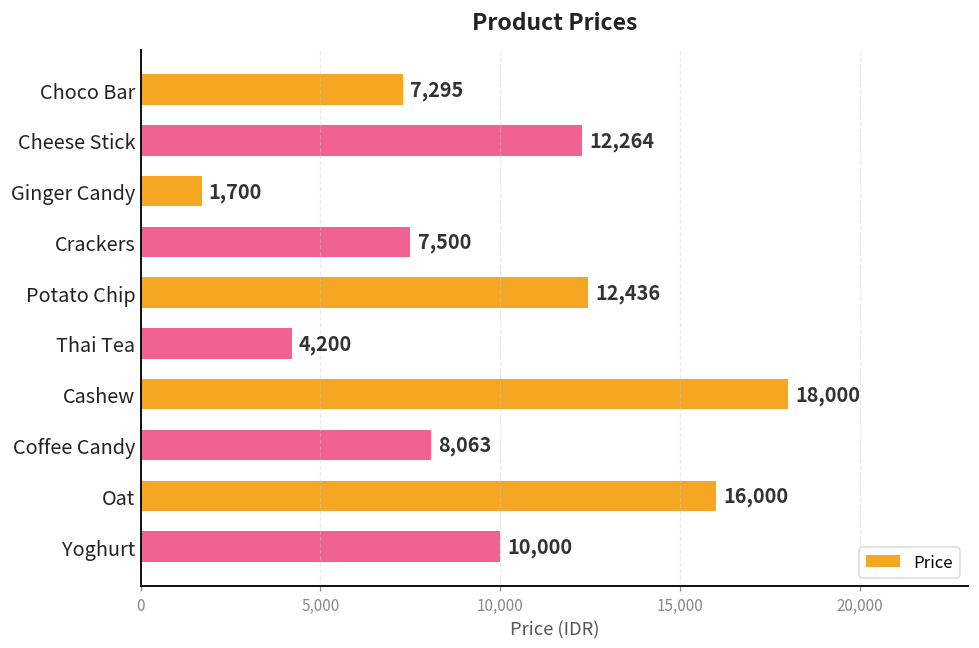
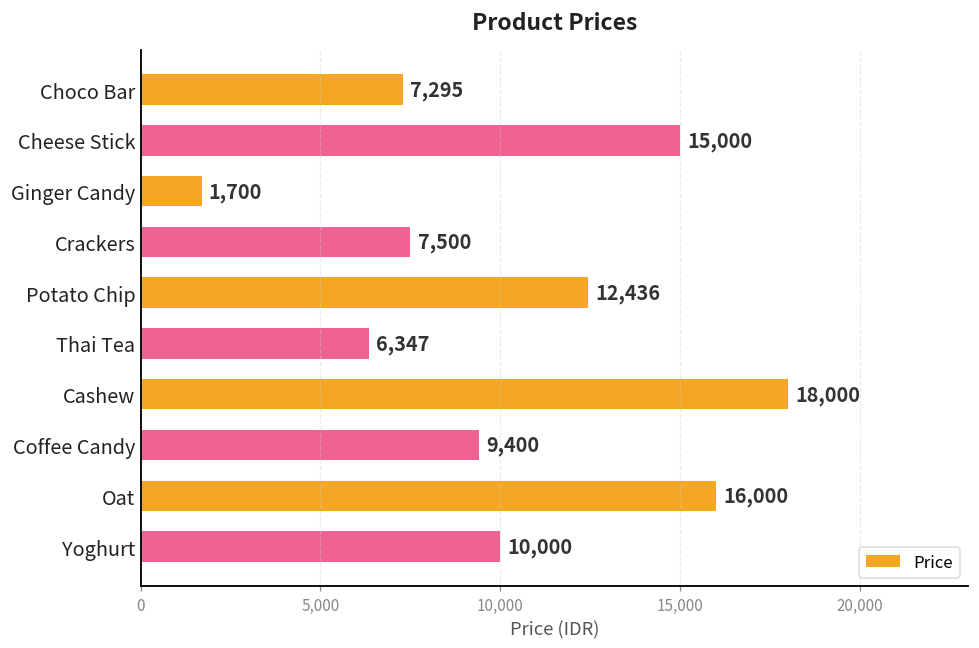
Cheese Stick: 12,264 -> 15,000
Thai Tea: 4,200 -> 6,347
Coffee Candy: 8,063 -> 9,400
